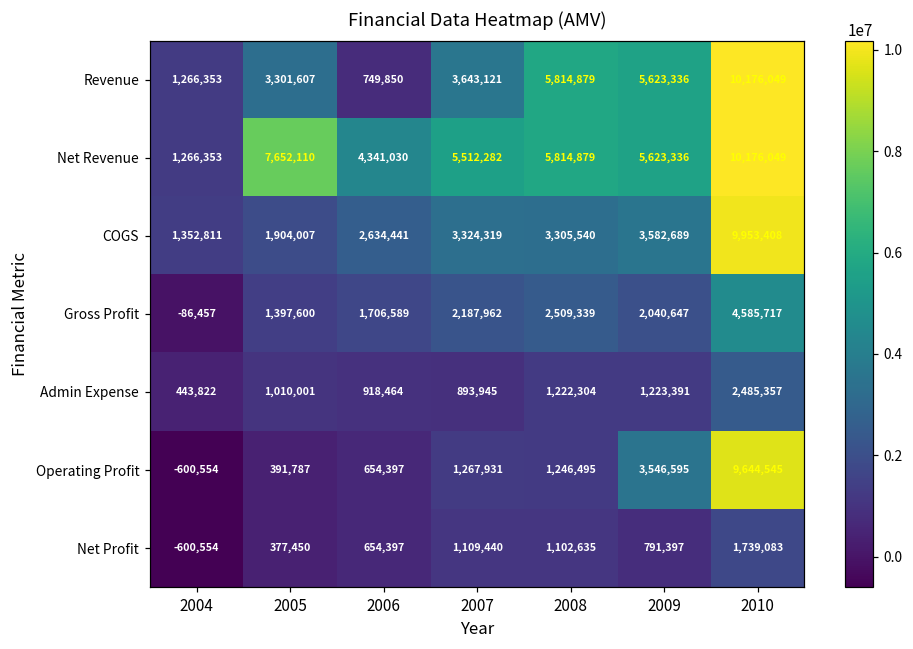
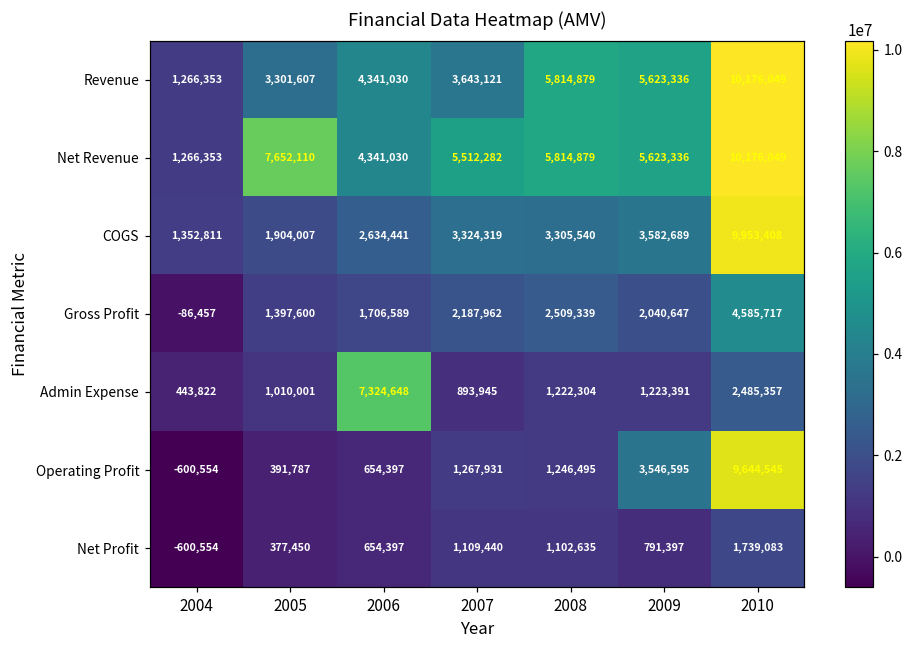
Revenue, 2006: 749,850 -> 4,341,030
Admin Expense, 2006: 918,464 -> 7,324,648
